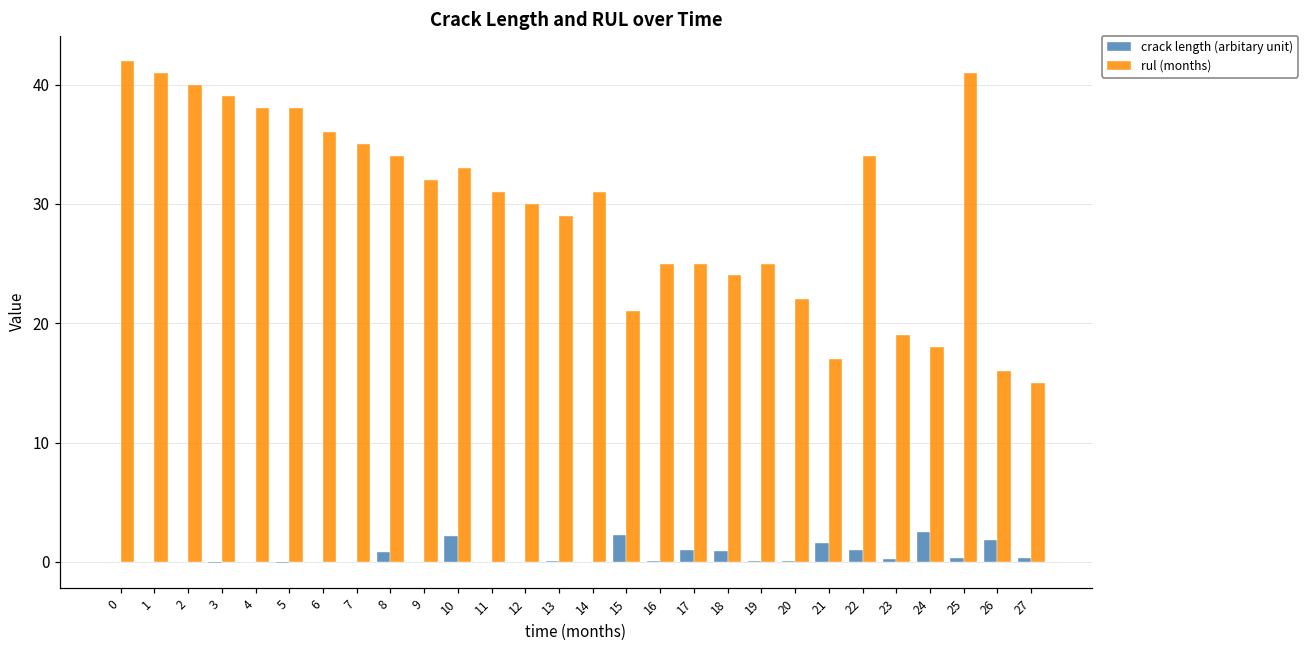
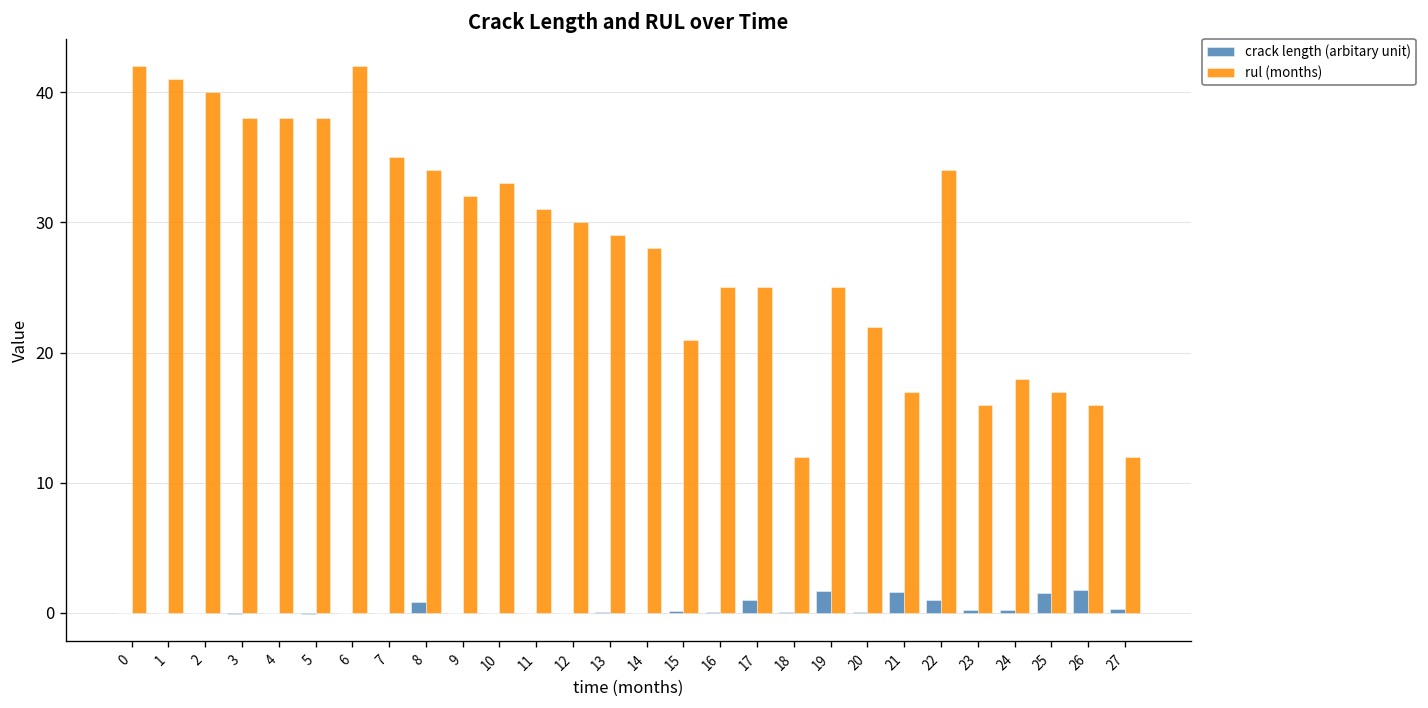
rul (months), 3: 39 -> 38
rul (months), 6: 36 -> 42
crack length (arbitary unit), 10: 2.2 -> 0.0
rul (months), 14: 31 -> 28
crack length (arbitary unit), 15: 2.2 -> 0.1
crack length (arbitary unit), 18: 0.9 -> 0.1
rul (months), 18: 24 -> 12
crack length (arbitary unit), 19: 0.1 -> 1.7
rul (months), 23: 19 -> 16
crack length (arbitary unit), 24: 2.5 -> 0.2
crack length (arbitary unit), 25: 0.3 -> 1.5
rul (months), 25: 41 -> 17
rul (months), 27: 15 -> 12
